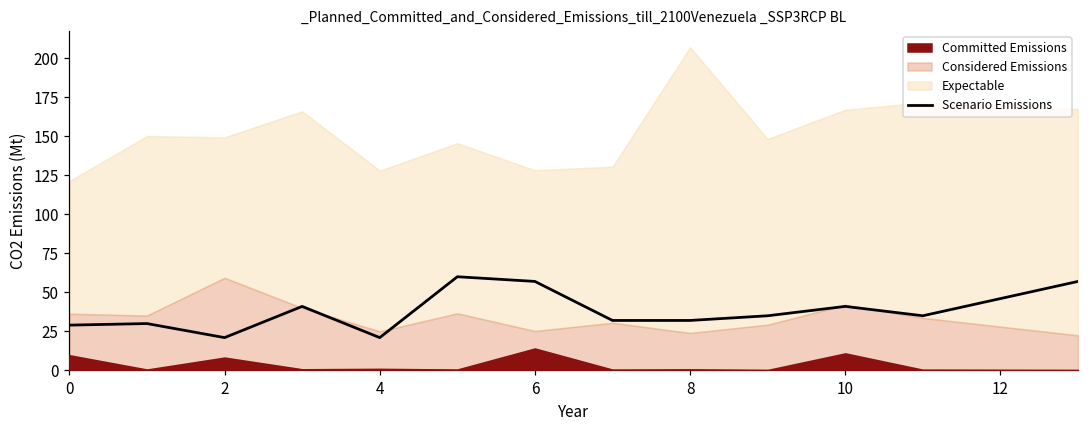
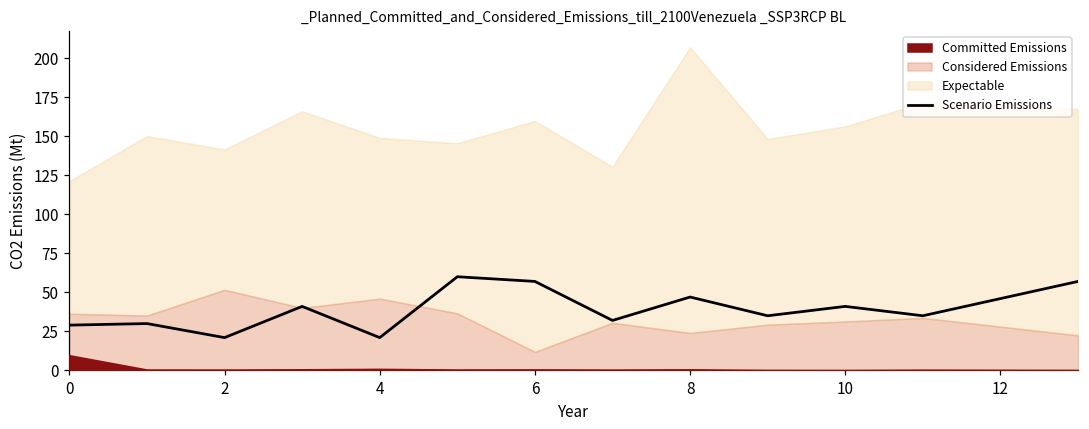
Committed Emissions, 2: 8 -> 1
Considered Emissions, 4: 24 -> 45
Committed Emissions, 6: 14 -> 1
Expectable, 6: 103 -> 148
Scenario Emissions, 8: 32 -> 47
Committed Emissions, 10: 11 -> 0
